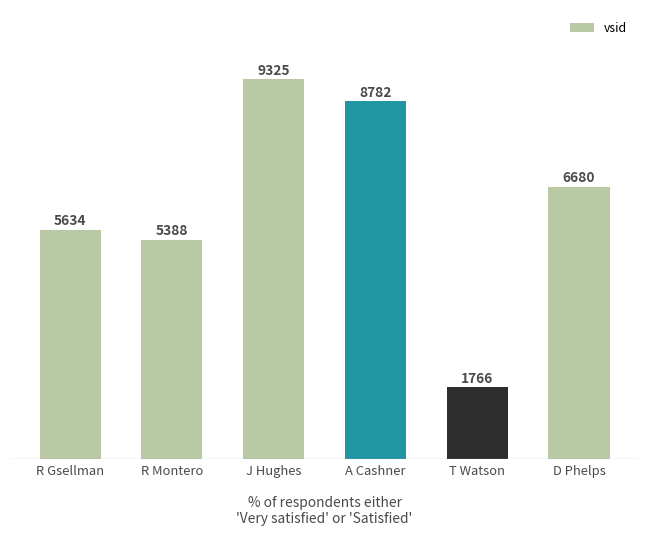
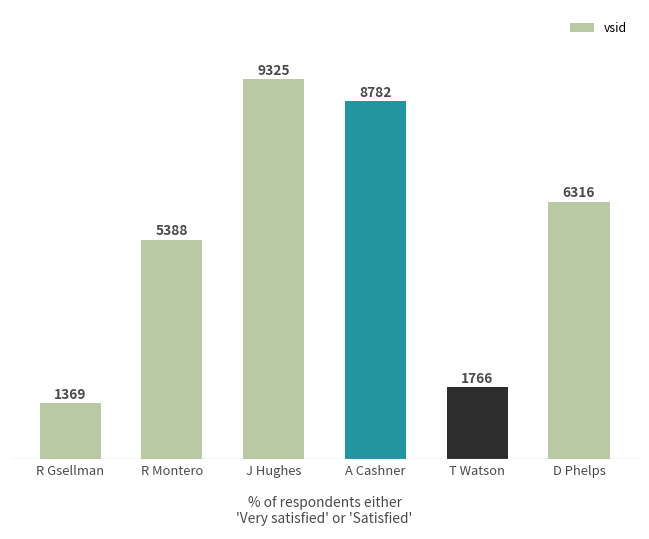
R Gsellman: 5634 -> 1369
D Phelps: 6680 -> 6316
